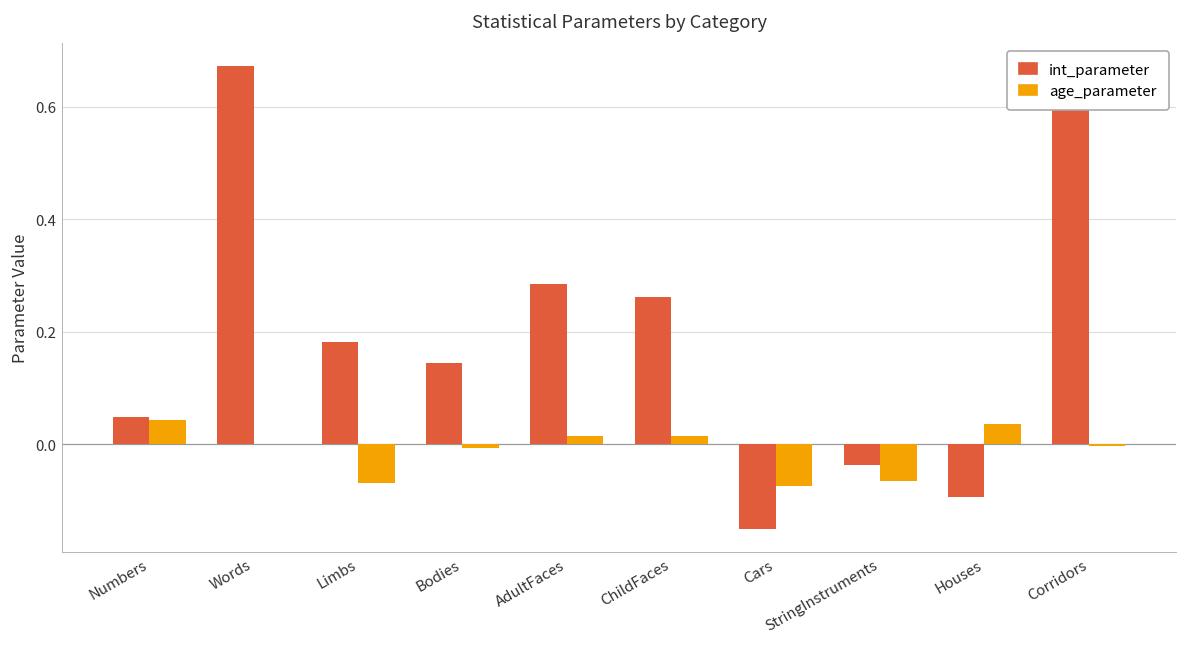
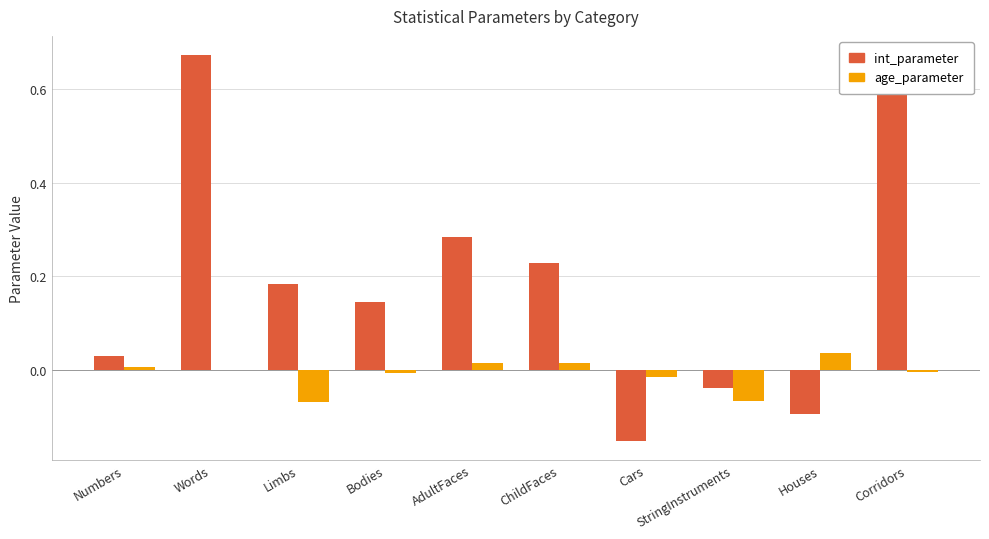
int_parameter, Numbers: 0.05 -> 0.03
age_parameter, Numbers: 0.04 -> 0.01
int_parameter, ChildFaces: 0.26 -> 0.23
age_parameter, Cars: -0.07 -> -0.02
